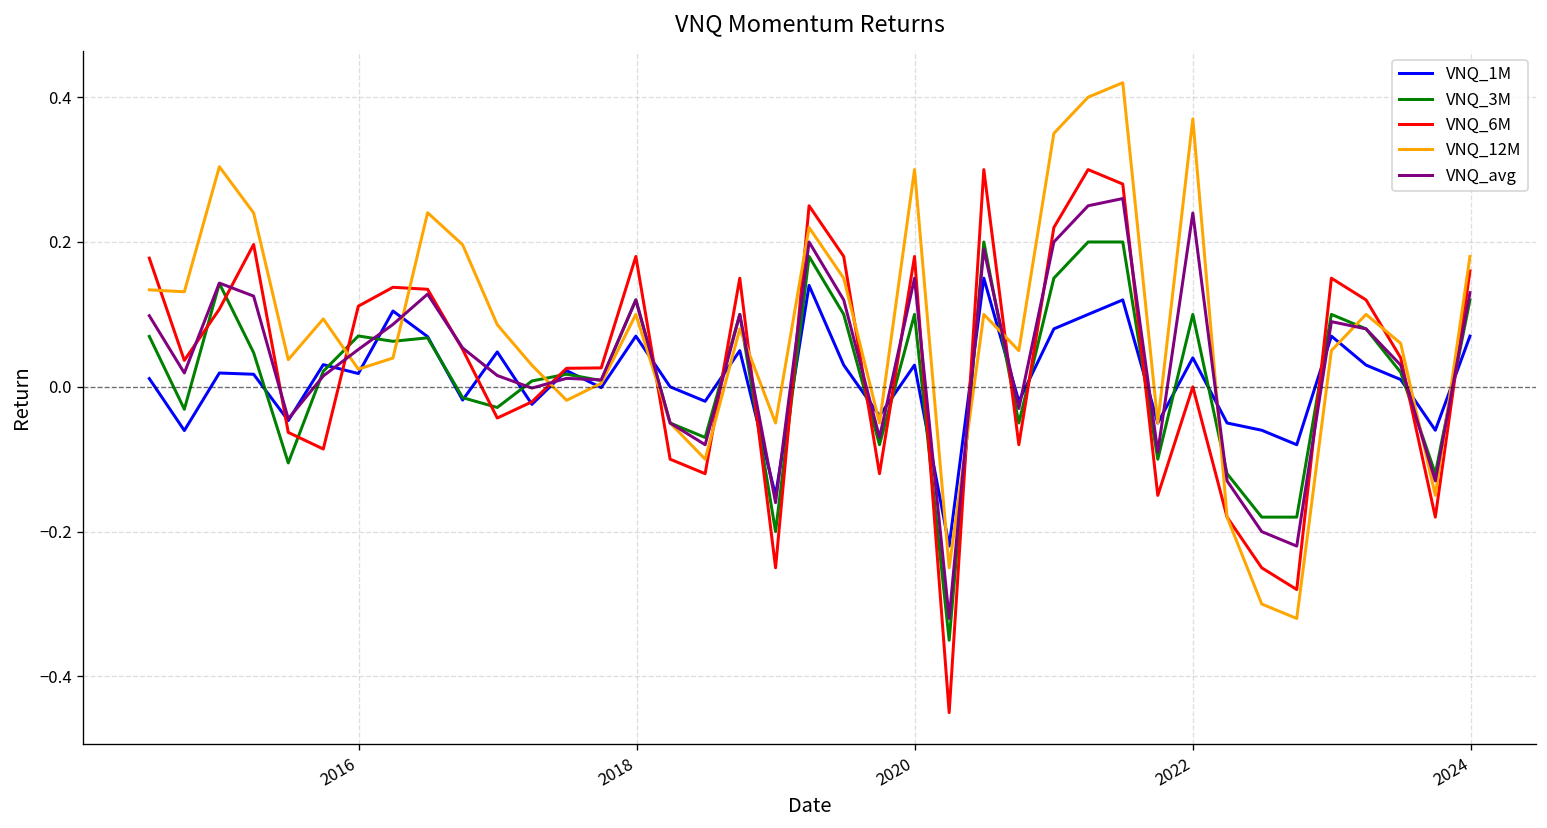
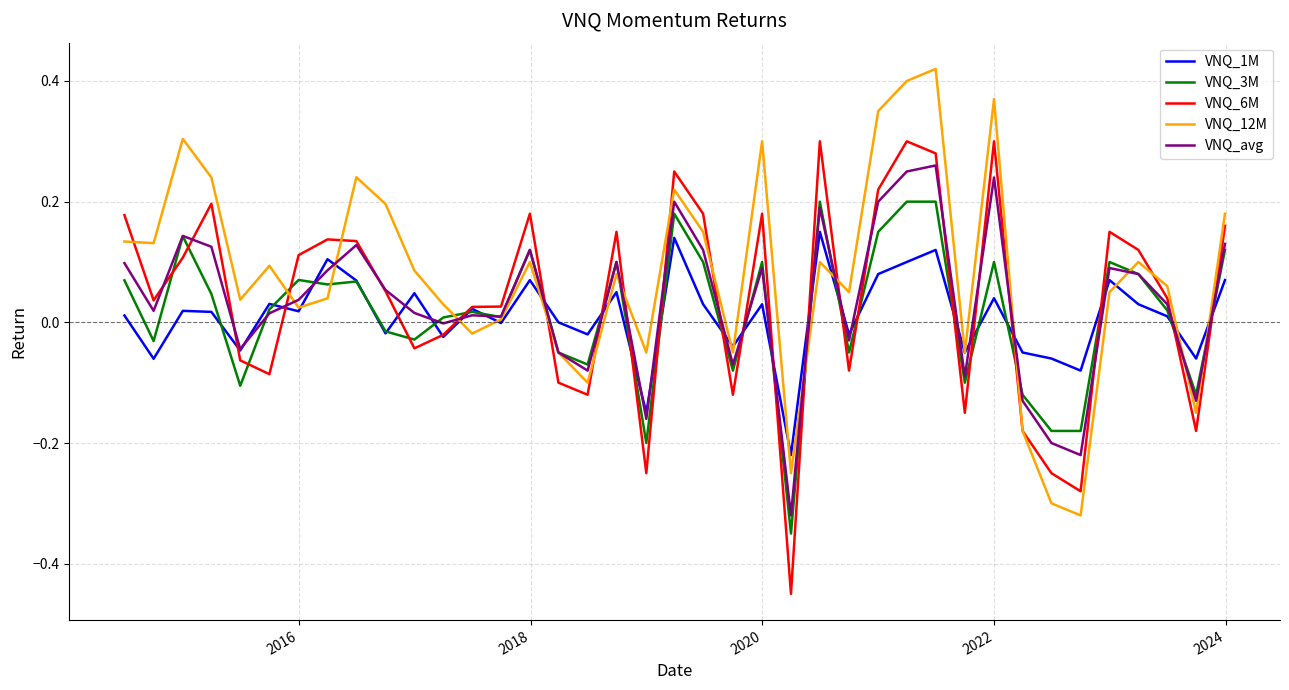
VNQ_avg, 2016: 0.05 -> 0.04
VNQ_avg, 2020: 0.15 -> 0.09
VNQ_6M, 2022: 0.0 -> 0.3
